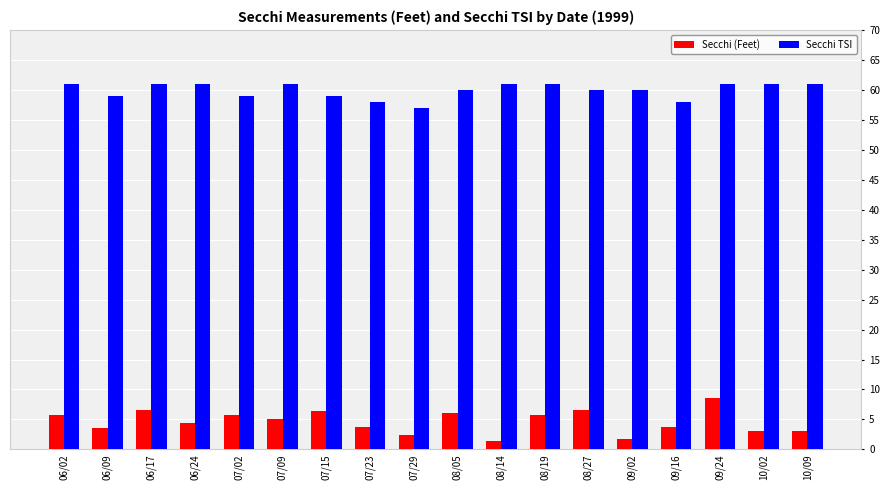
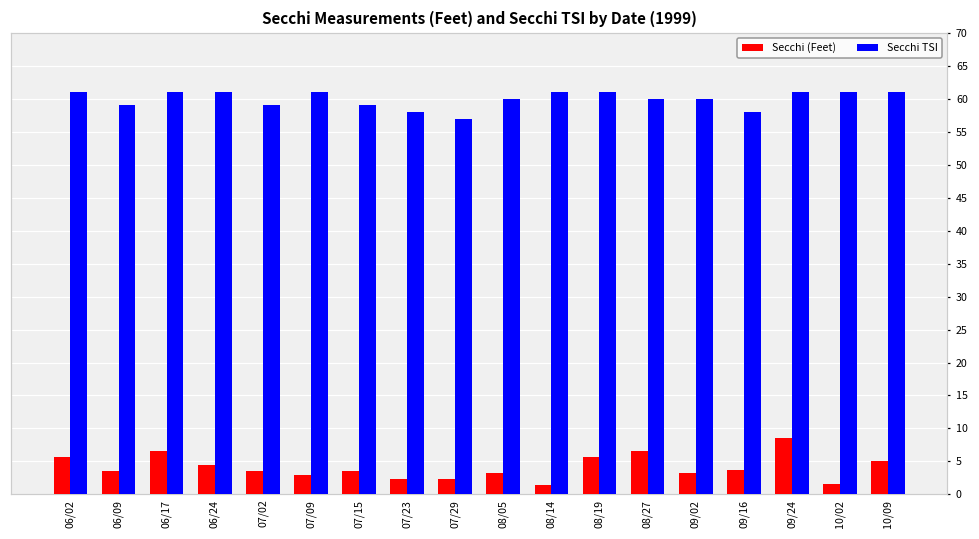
Secchi (Feet), 07/02: 6 -> 4
Secchi (Feet), 07/09: 5 -> 3
Secchi (Feet), 07/15: 6 -> 4
Secchi (Feet), 07/23: 4 -> 2
Secchi (Feet), 08/05: 6 -> 3
Secchi (Feet), 09/02: 2 -> 3
Secchi (Feet), 10/02: 3 -> 2
Secchi (Feet), 10/09: 3 -> 5
